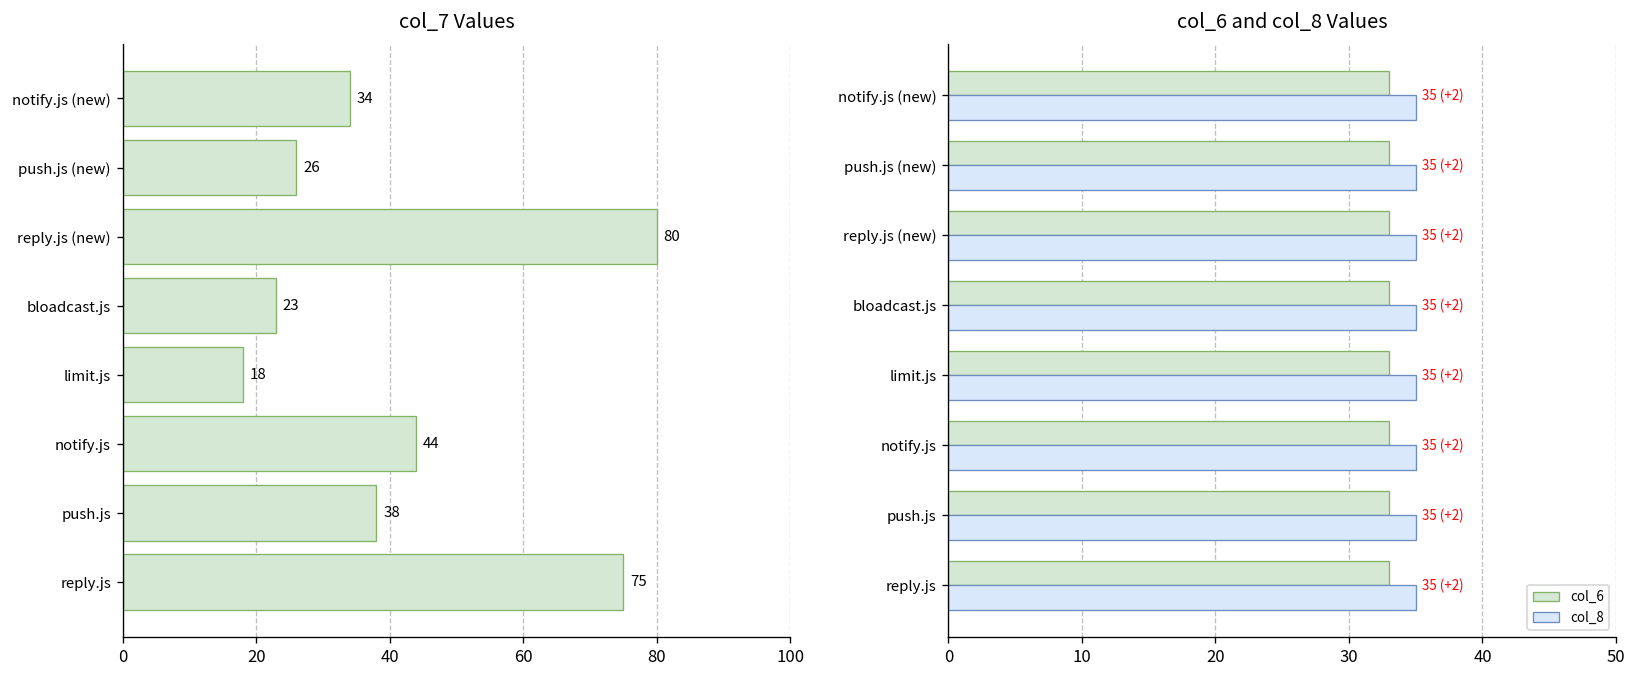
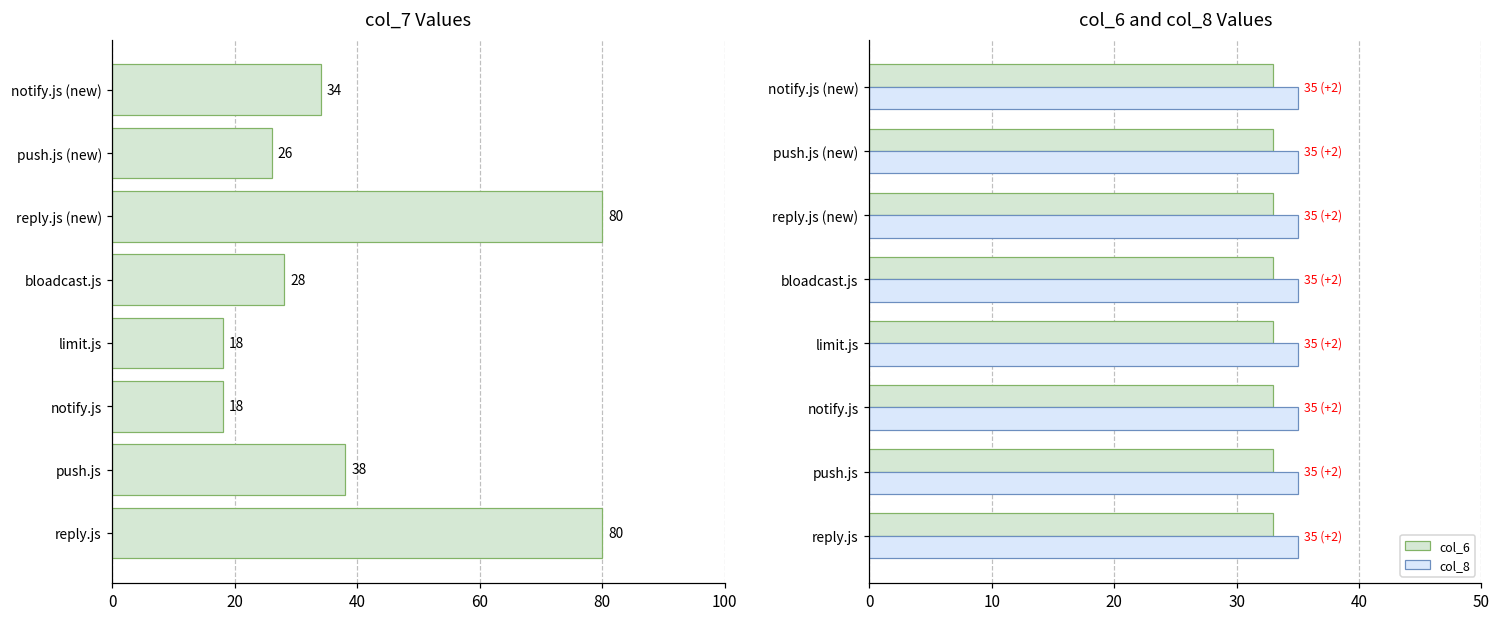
col_7 Values, bloadcast.js: 23 -> 28
col_7 Values, notify.js: 44 -> 18
col_7 Values, reply.js: 75 -> 80
